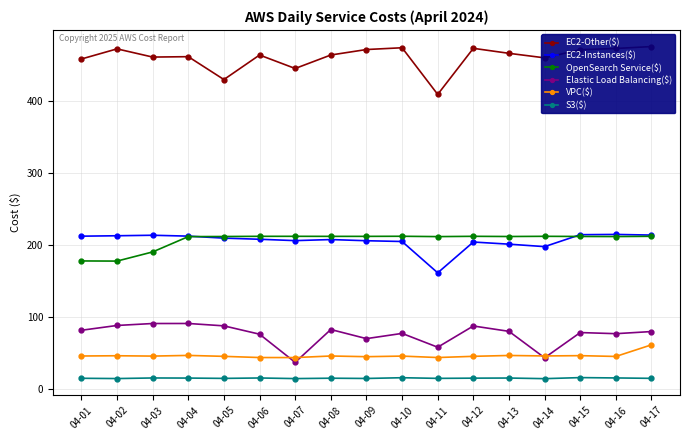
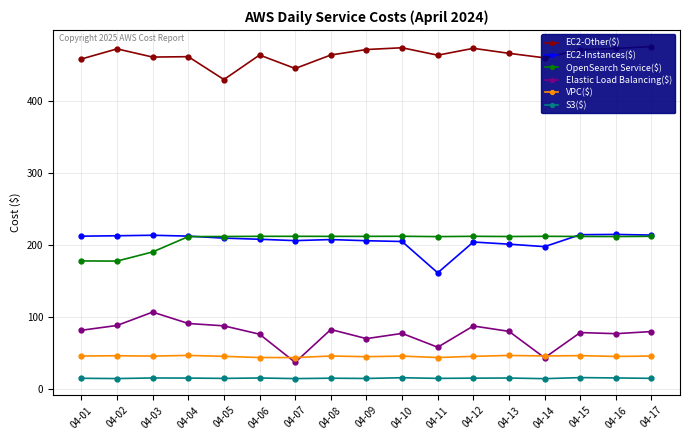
Elastic Load Balancing($), 04-03: 90 -> 110
EC2-Other($), 04-11: 410 -> 460
VPC($), 04-17: 60 -> 50
